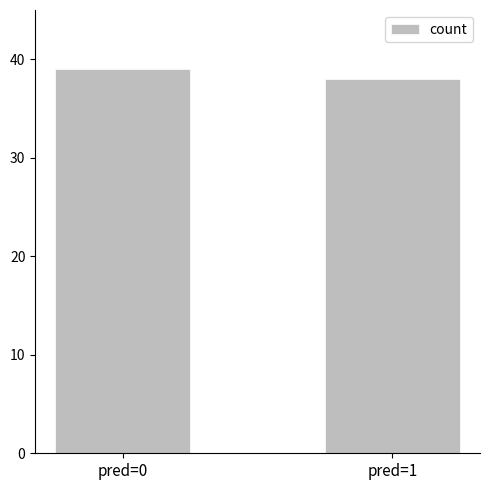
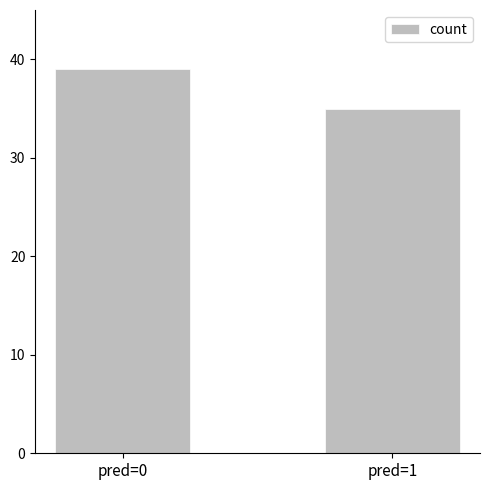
pred=1: 38 -> 35
